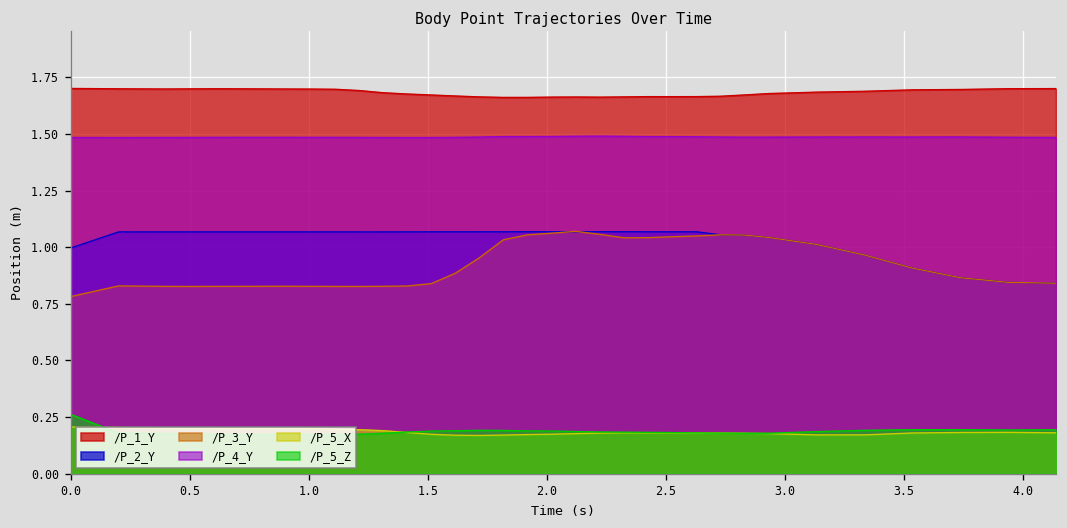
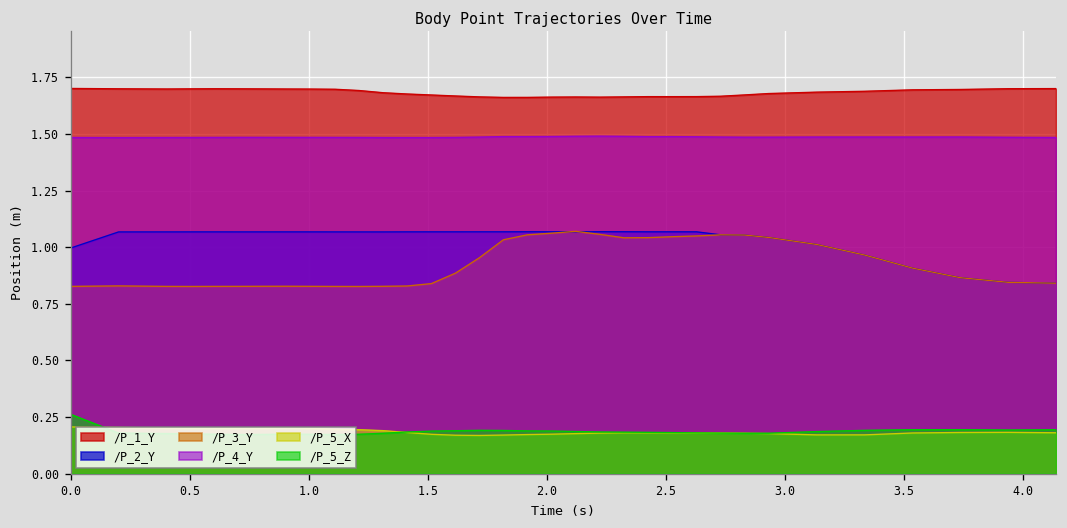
/P_3_Y, 0.0: 0.78 -> 0.83
